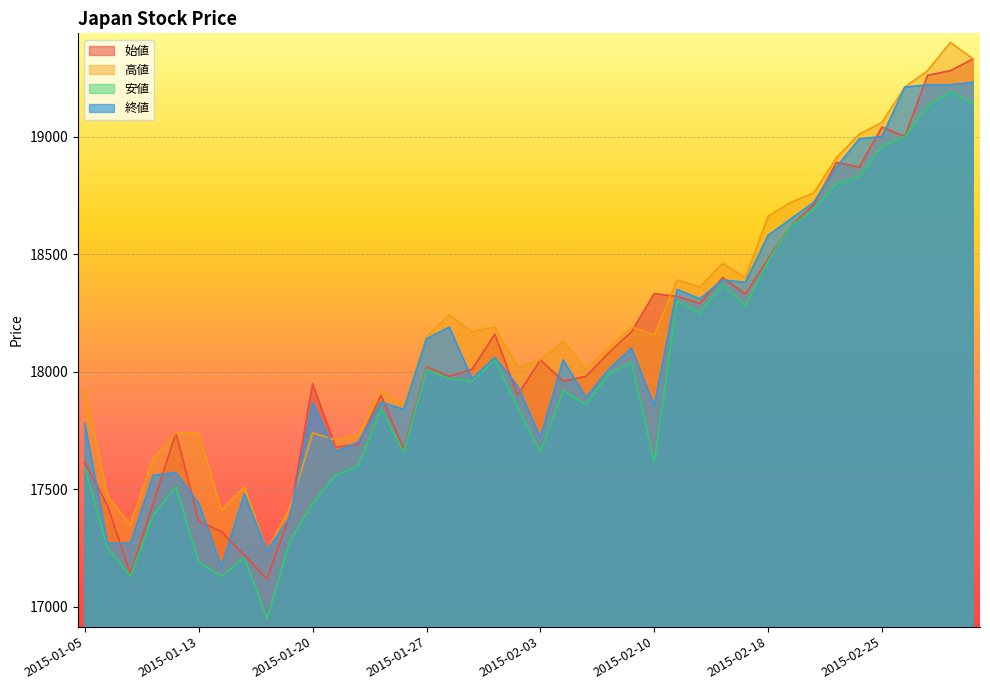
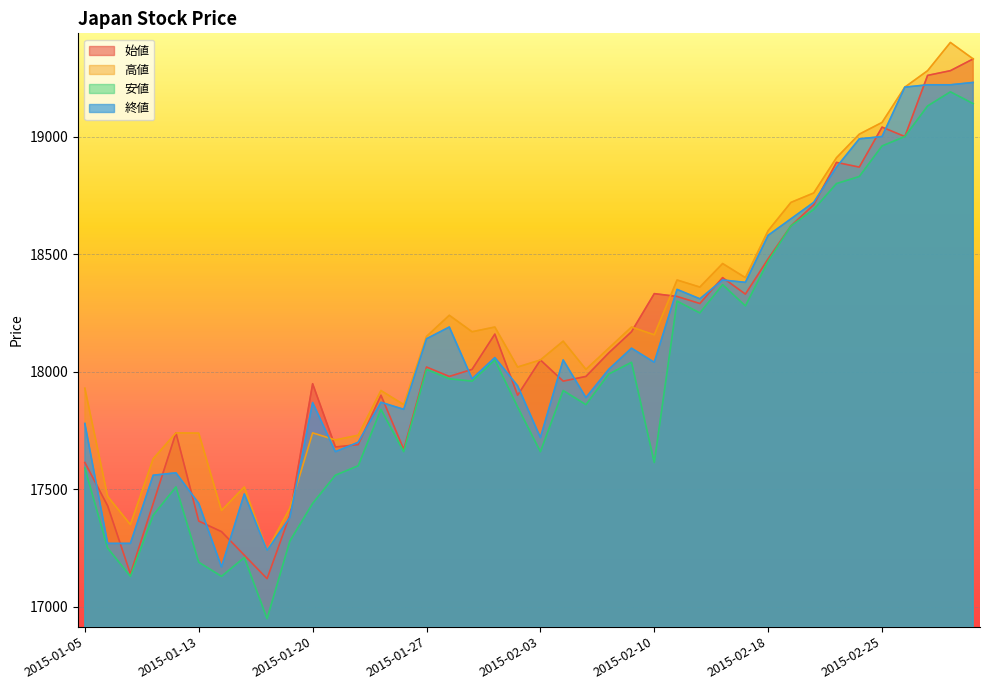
終値, 2015-02-10: 17860 -> 18040
高値, 2015-02-18: 18660 -> 18600
